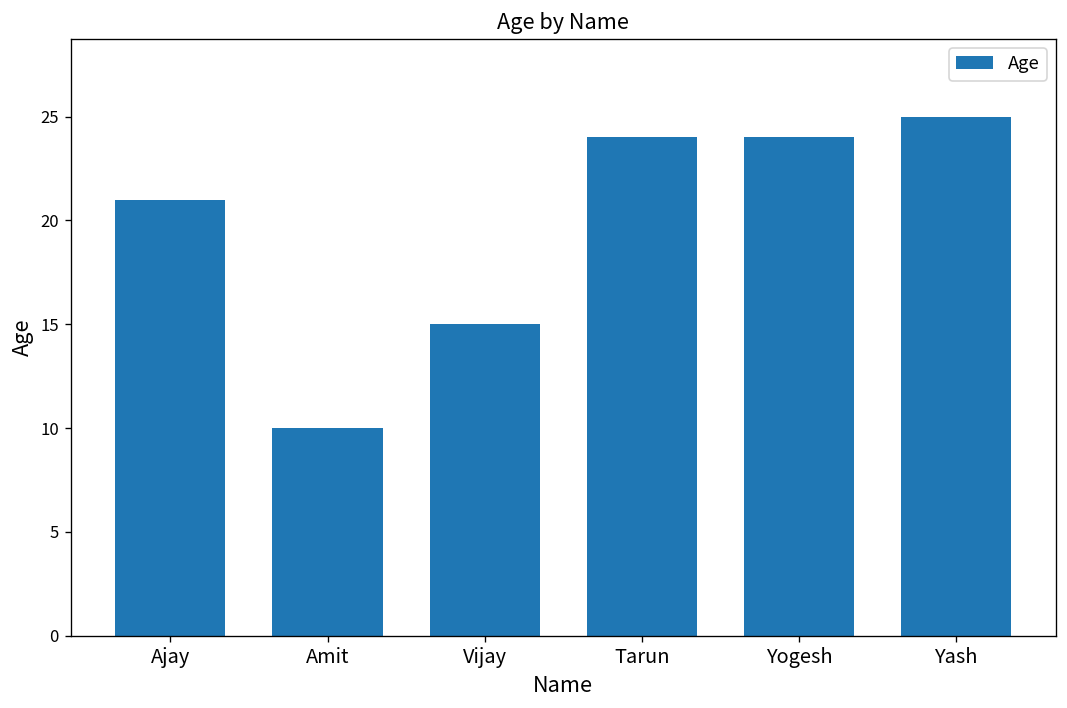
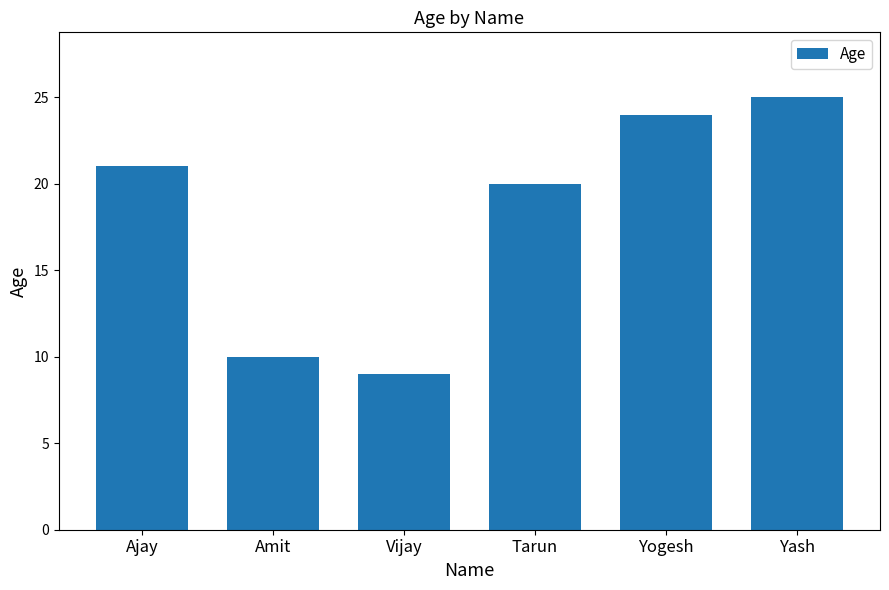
Vijay: 15 -> 9
Tarun: 24 -> 20
